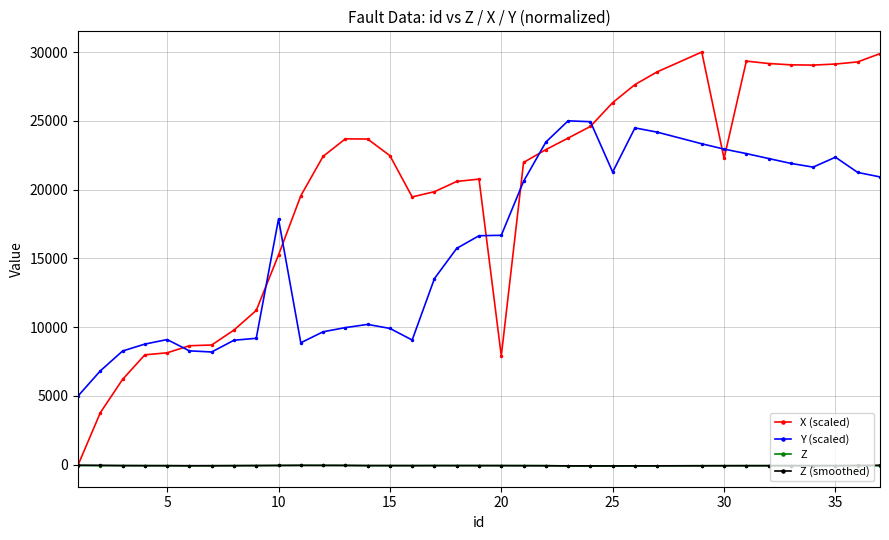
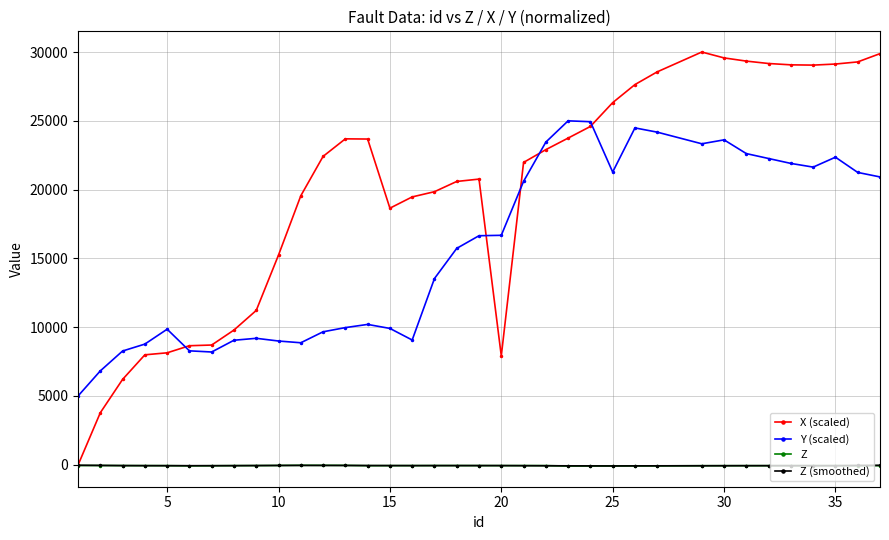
Y (scaled), 5: 9100 -> 9900
Y (scaled), 10: 17900 -> 9000
X (scaled), 15: 22500 -> 18700
X (scaled), 30: 22300 -> 29600
Y (scaled), 30: 22900 -> 23600
